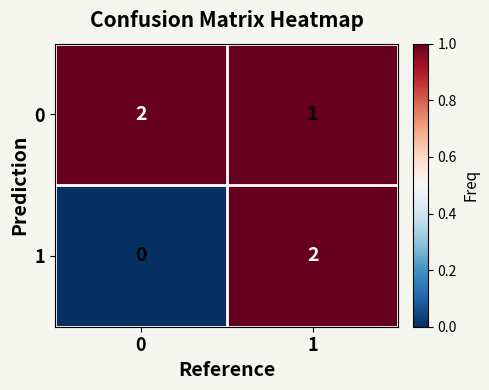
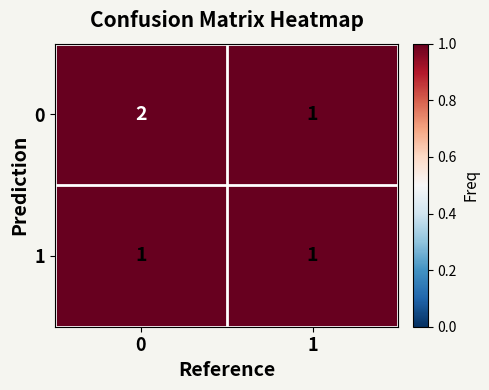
1, 0: 0 -> 1
1, 1: 2 -> 1
